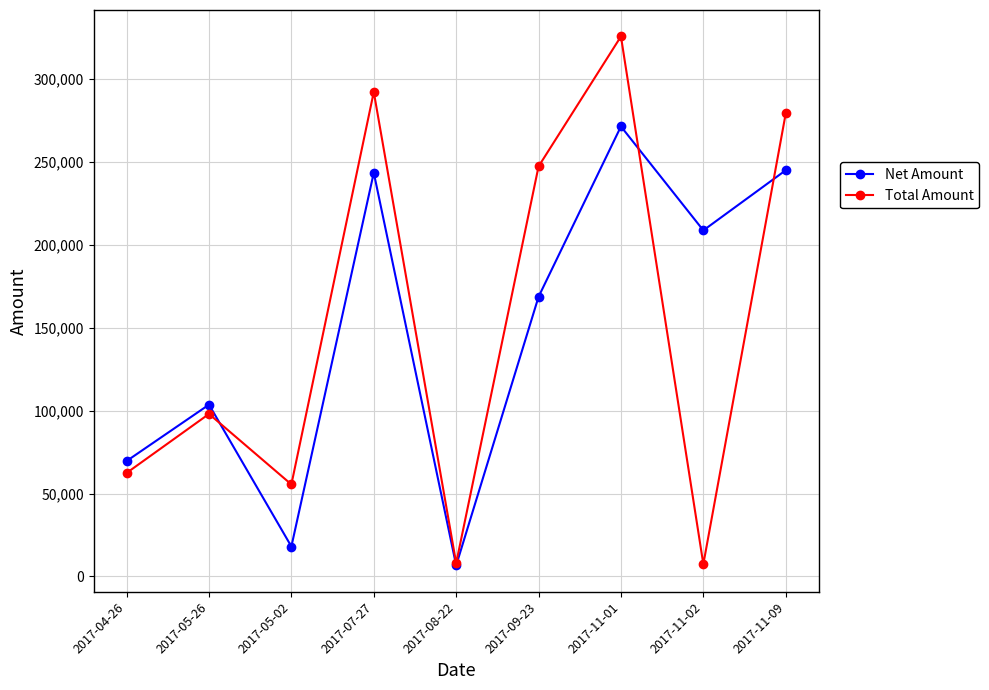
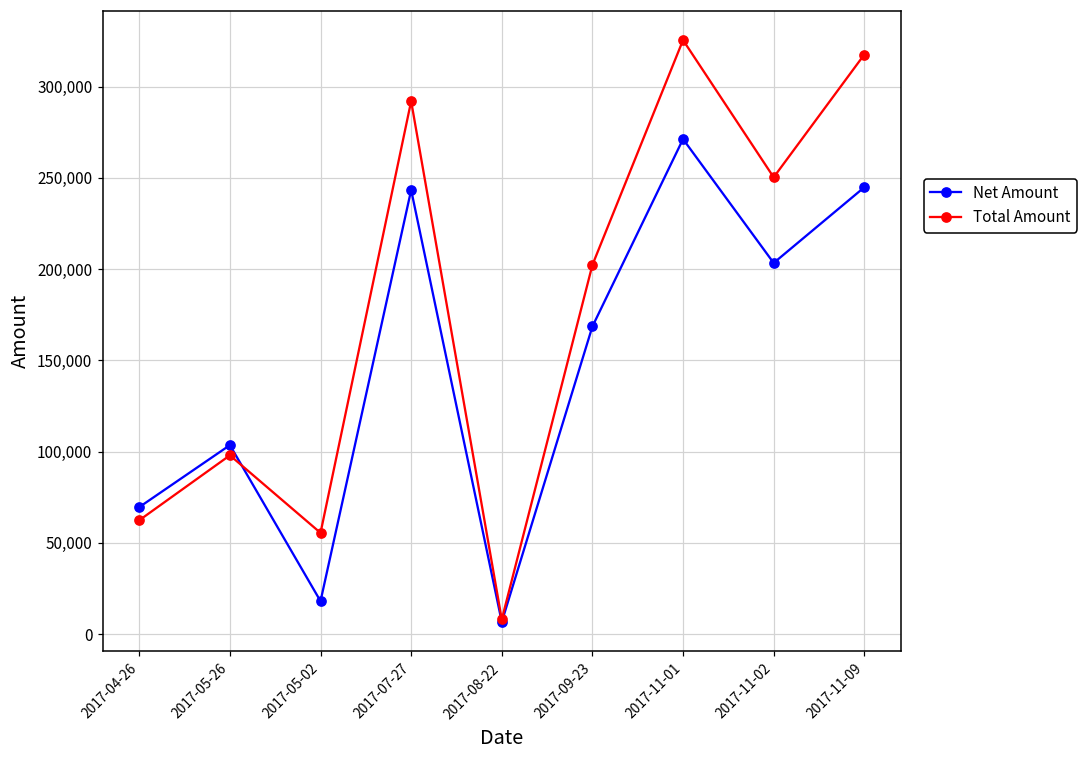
Total Amount, 2017-09-23: 247,000 -> 202,000
Net Amount, 2017-11-02: 209,000 -> 203,000
Total Amount, 2017-11-02: 7,000 -> 250,000
Total Amount, 2017-11-09: 279,000 -> 318,000
